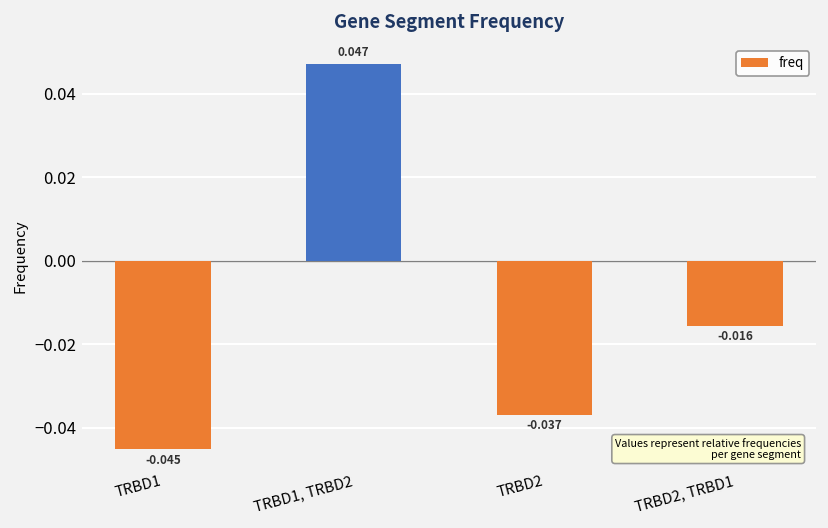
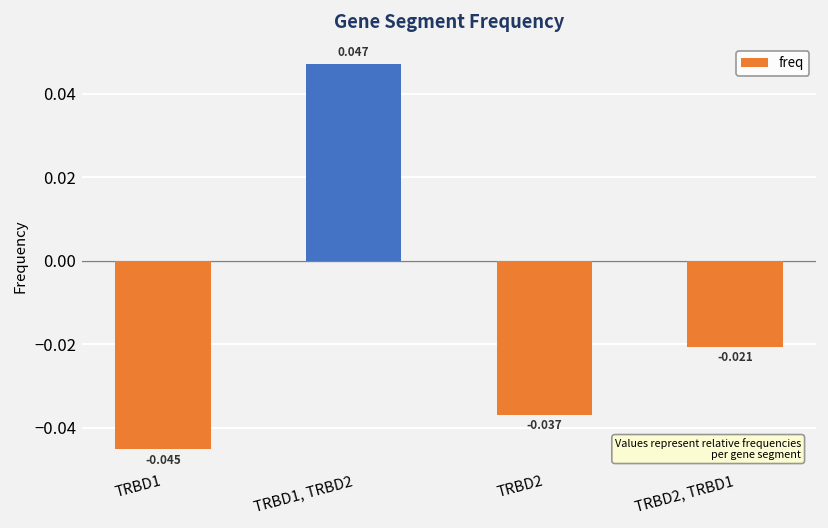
TRBD2, TRBD1: -0.016 -> -0.021
